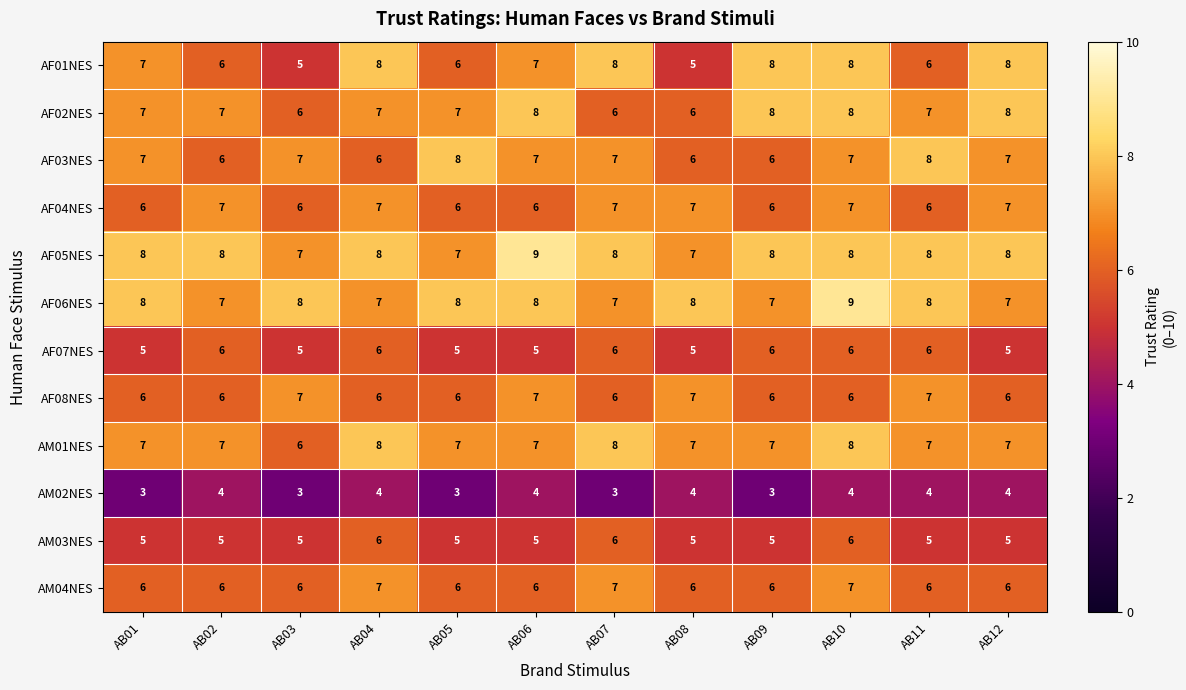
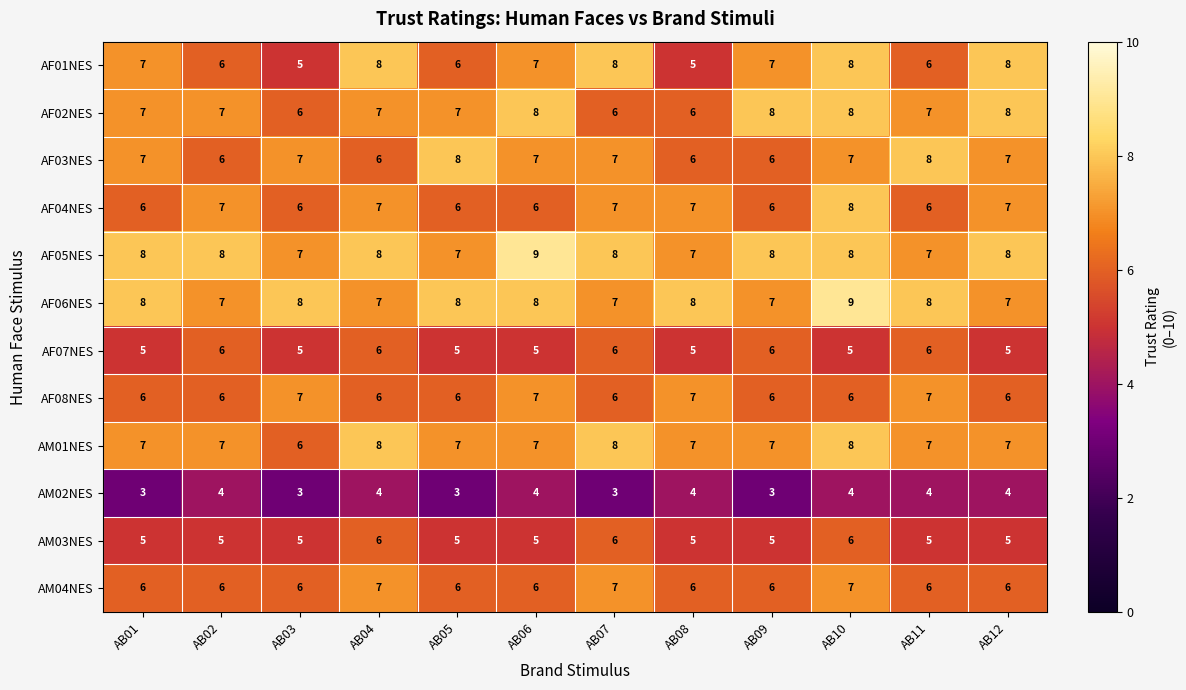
AF01NES, AB09: 8 -> 7
AF04NES, AB10: 7 -> 8
AF05NES, AB11: 8 -> 7
AF07NES, AB10: 6 -> 5
